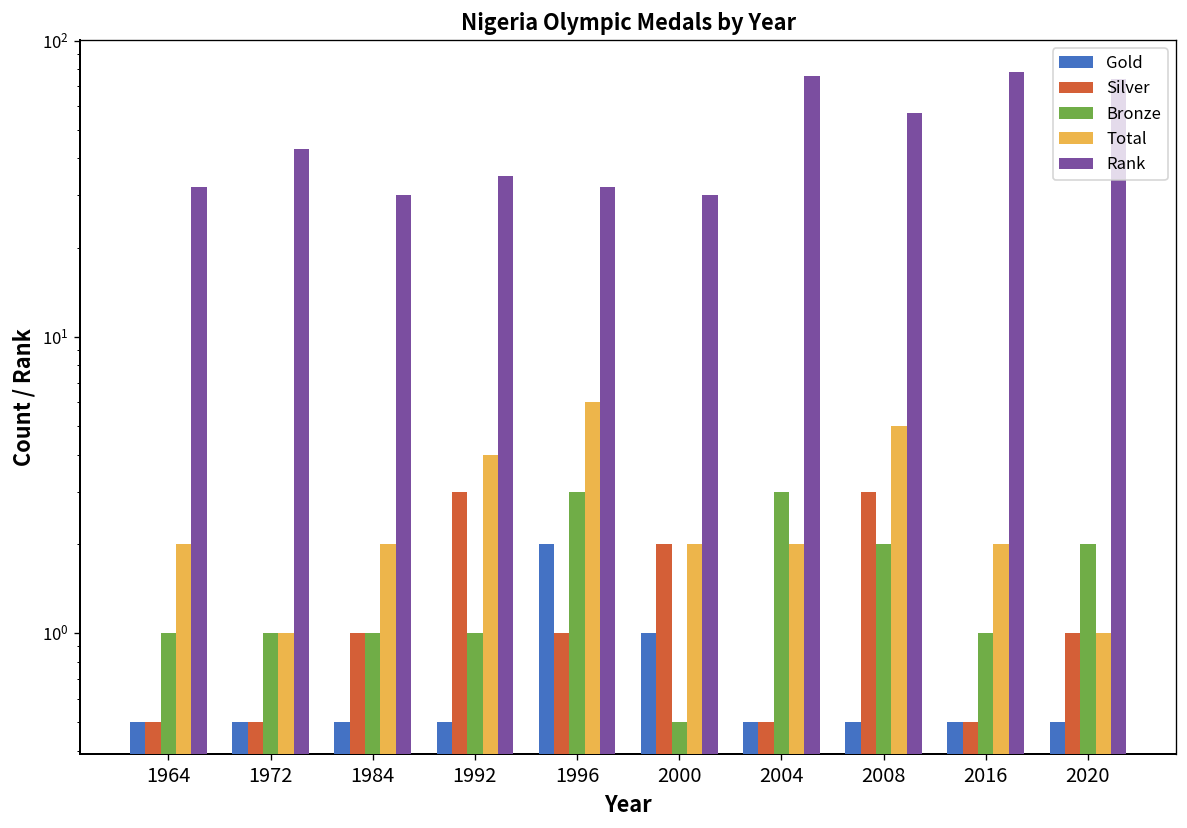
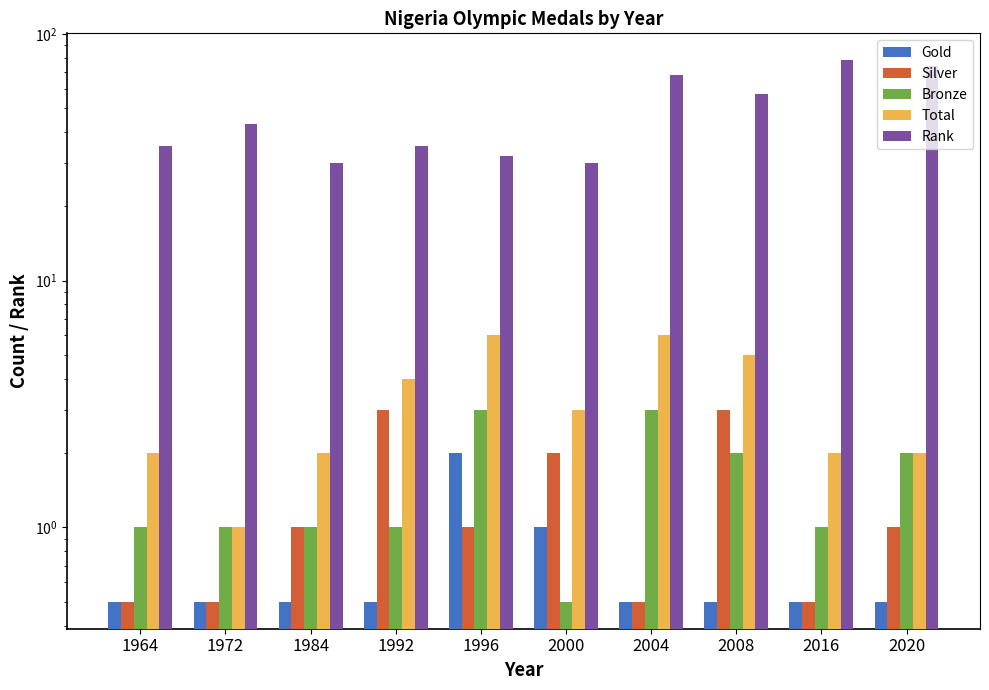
Rank, 1964: 32 -> 35
Total, 2000: 2 -> 3
Total, 2004: 2 -> 6
Rank, 2004: 76 -> 68
Total, 2020: 1 -> 2
